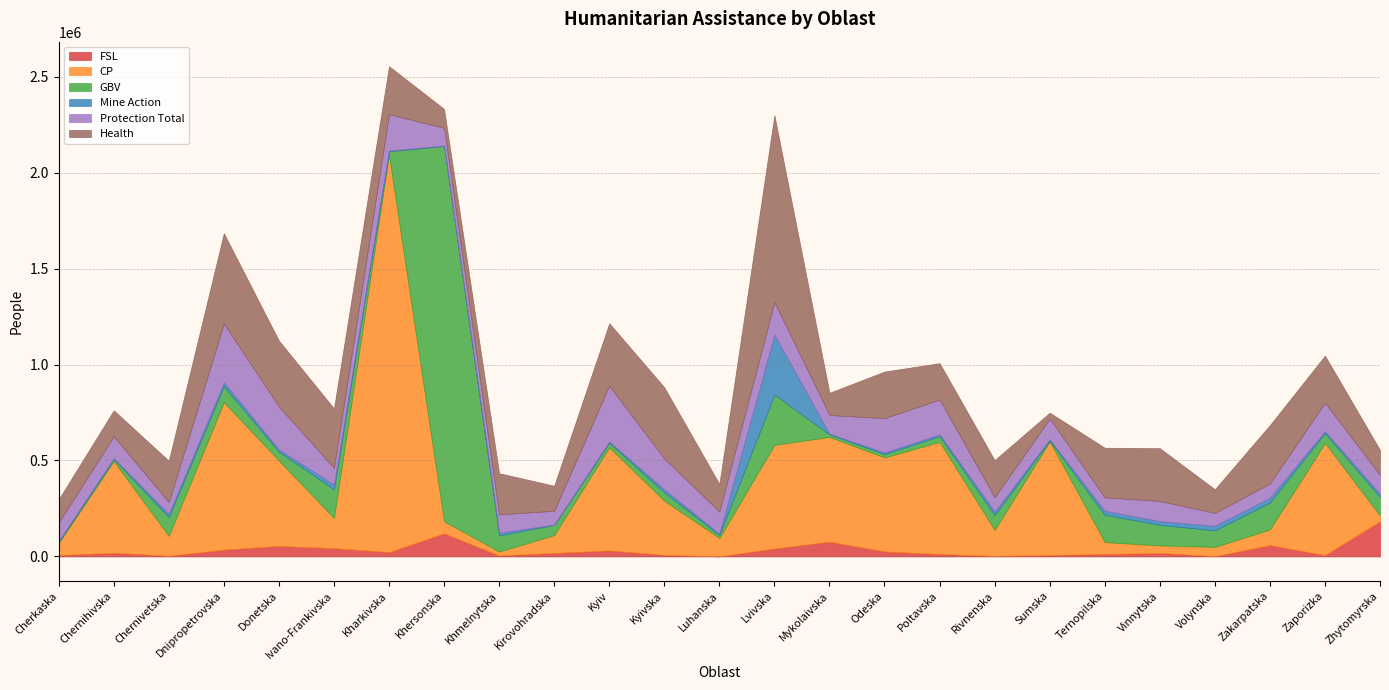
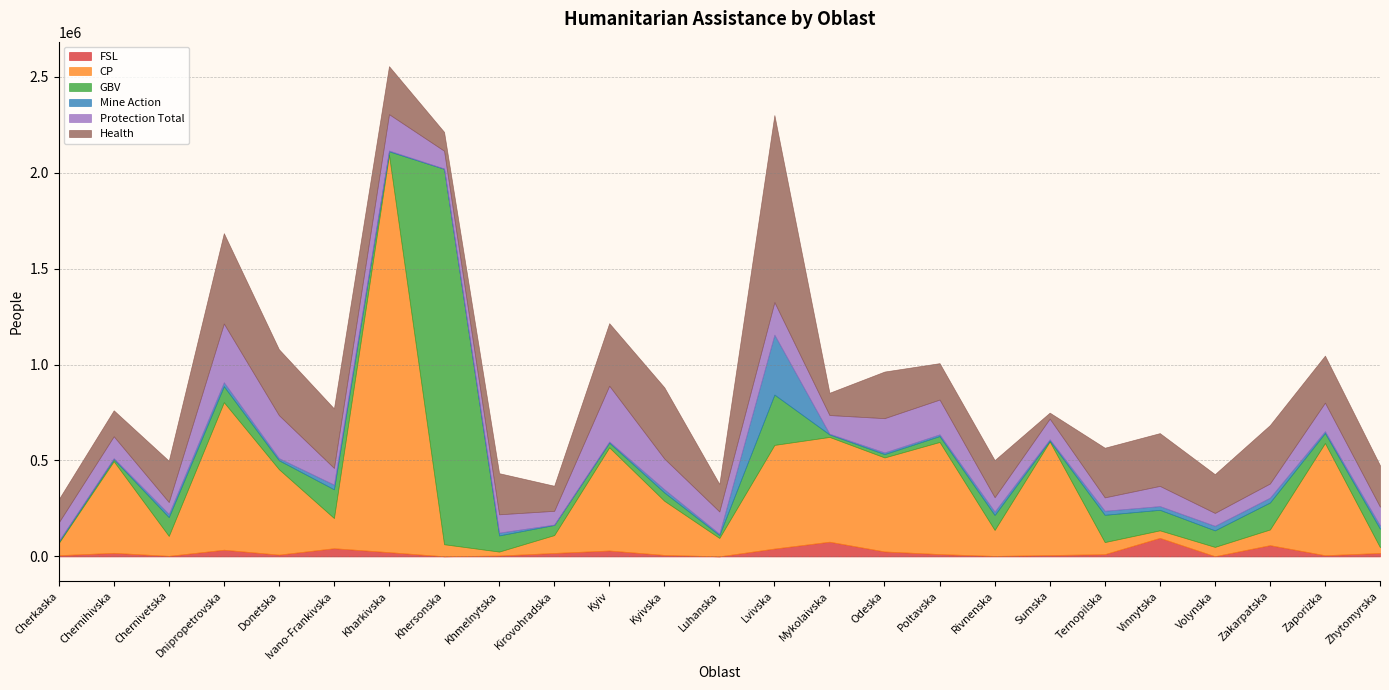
FSL, Donetska: 50000 -> 10000
FSL, Khersonska: 120000 -> 0
FSL, Vinnytska: 20000 -> 100000
Health, Volynska: 120000 -> 200000
FSL, Zhytomyrska: 180000 -> 20000
Health, Zhytomyrska: 130000 -> 220000
